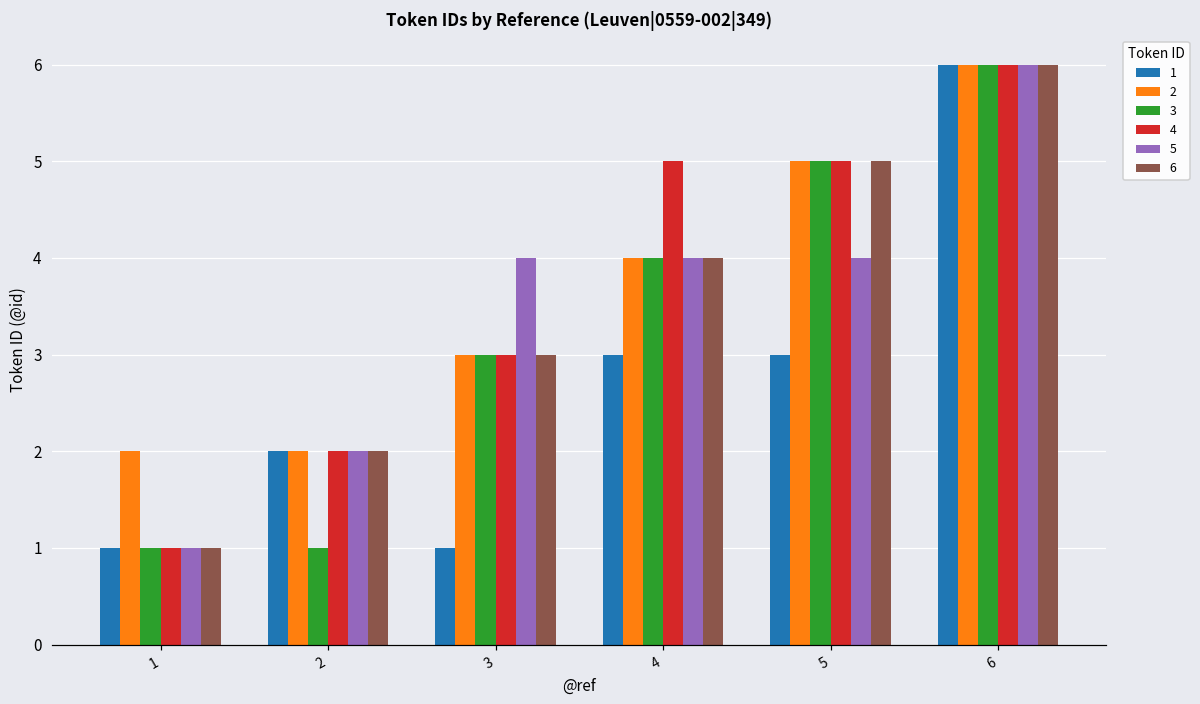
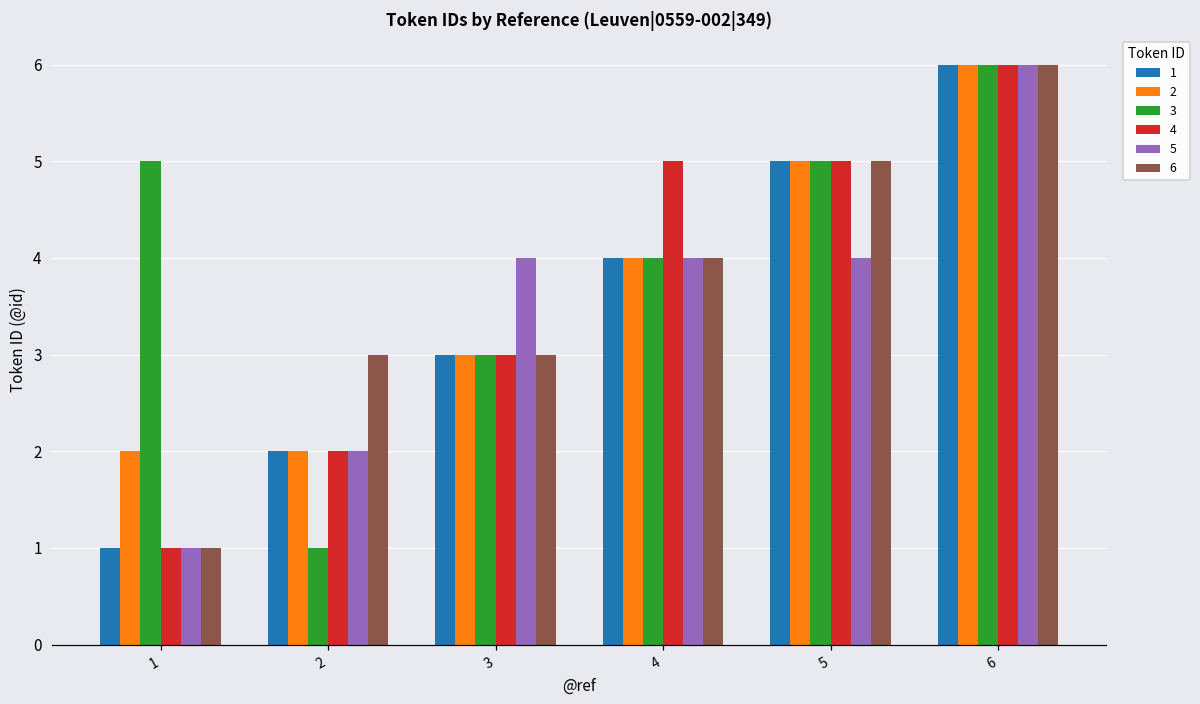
3, 1: 1 -> 5
6, 2: 2 -> 3
1, 3: 1 -> 3
1, 4: 3 -> 4
1, 5: 3 -> 5
